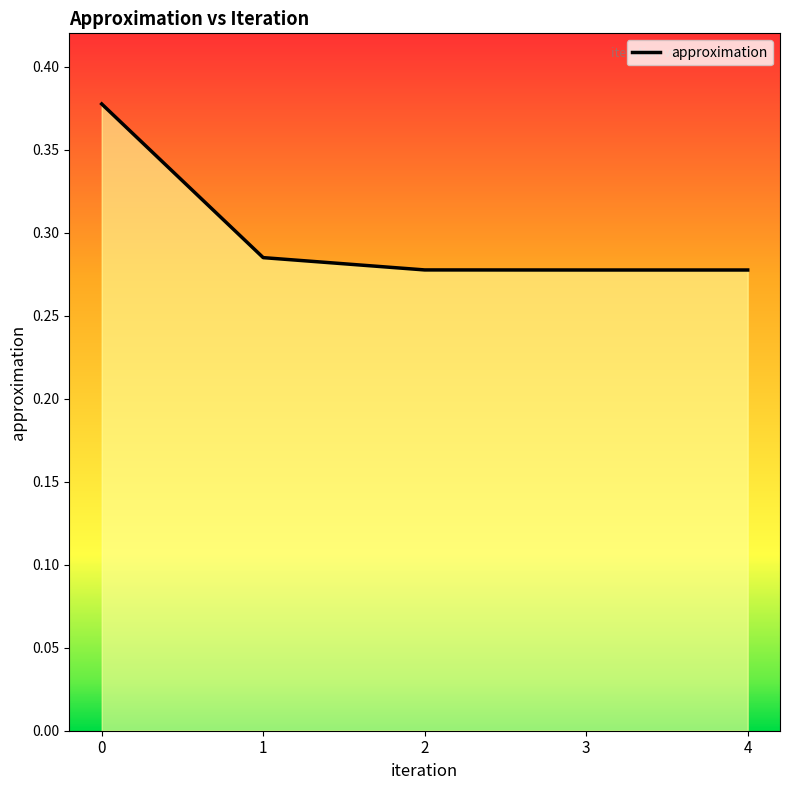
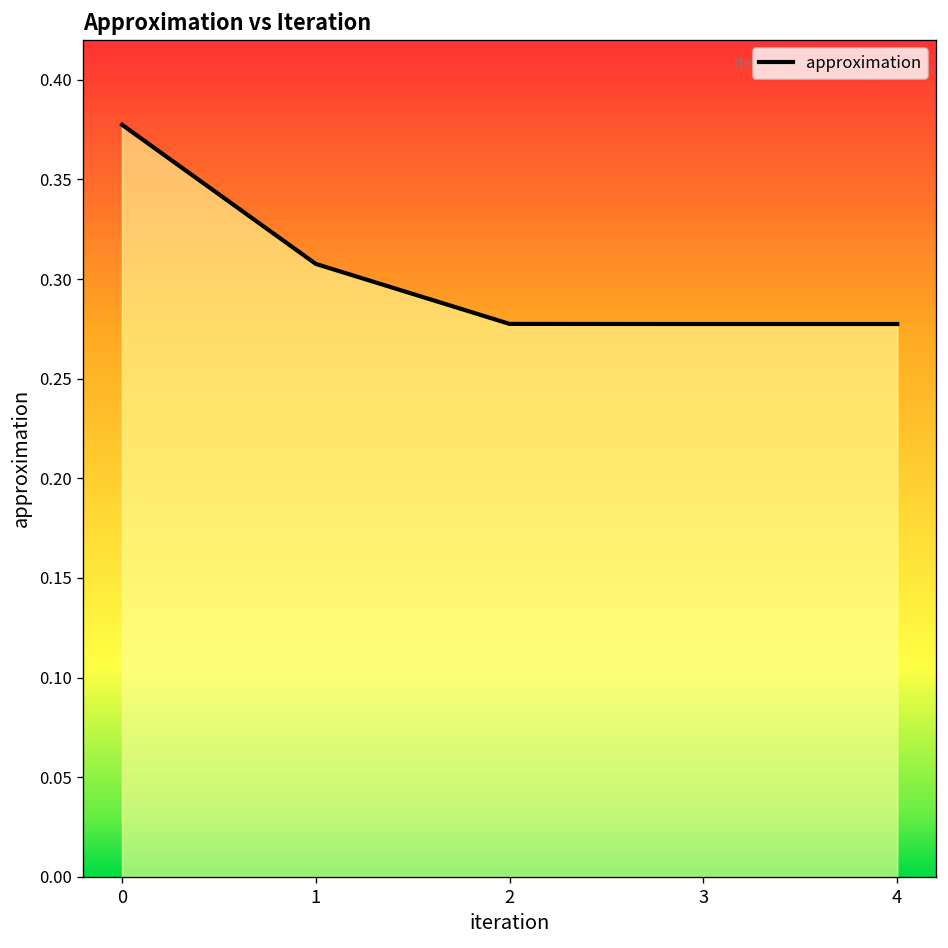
1: 0.285 -> 0.308
